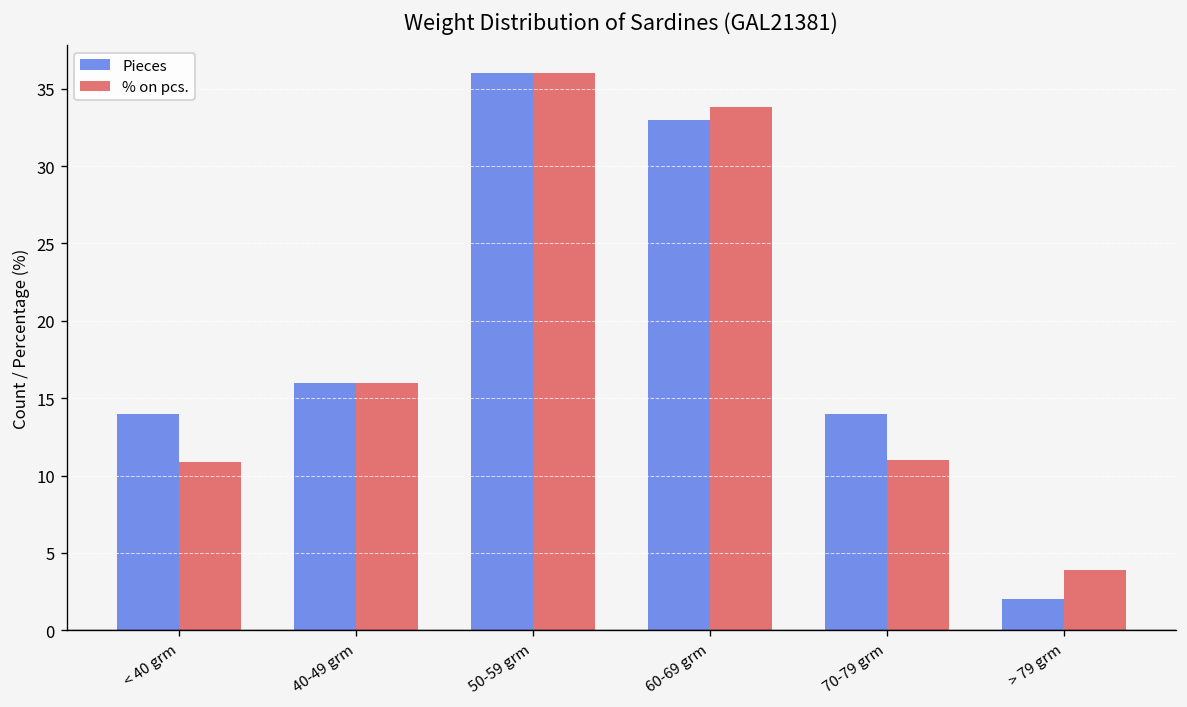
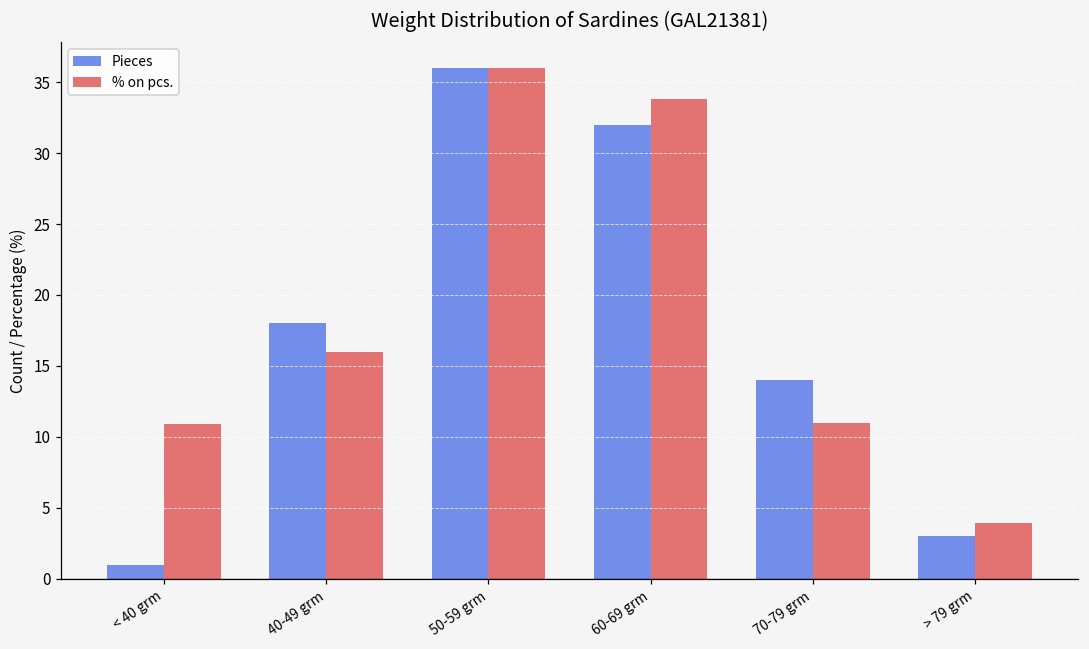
Pieces, < 40 grm: 14 -> 1
Pieces, 40-49 grm: 16 -> 18
Pieces, 60-69 grm: 33 -> 32
Pieces, > 79 grm: 2 -> 3
